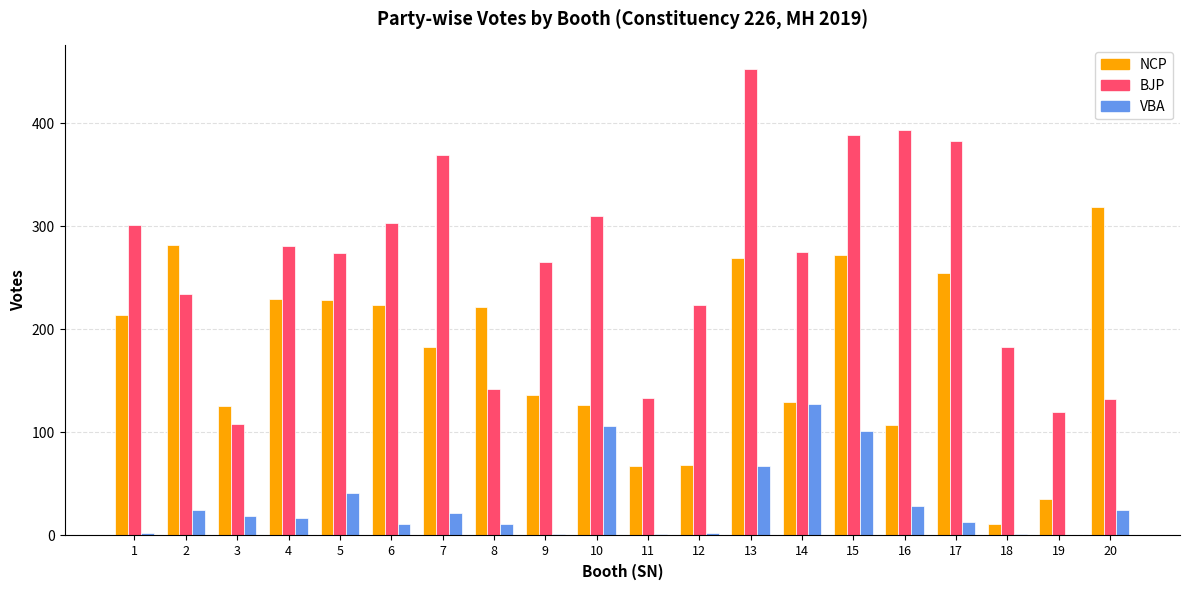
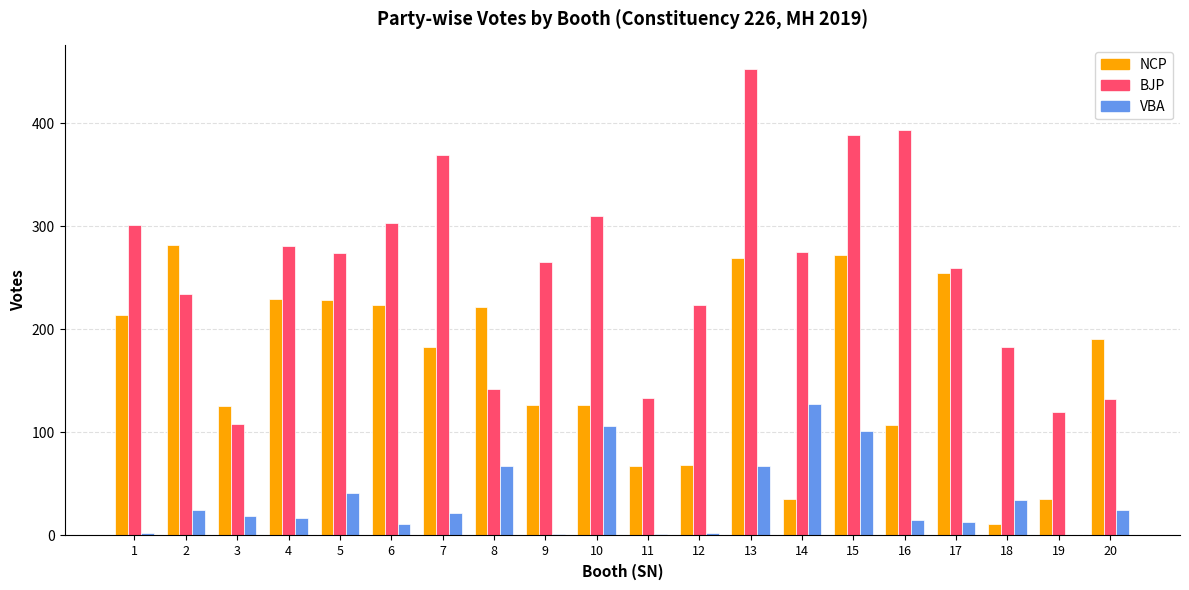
VBA, 8: 11 -> 67
NCP, 9: 136 -> 127
NCP, 14: 130 -> 35
VBA, 16: 29 -> 15
BJP, 17: 383 -> 260
VBA, 18: 1 -> 34
NCP, 20: 319 -> 191
